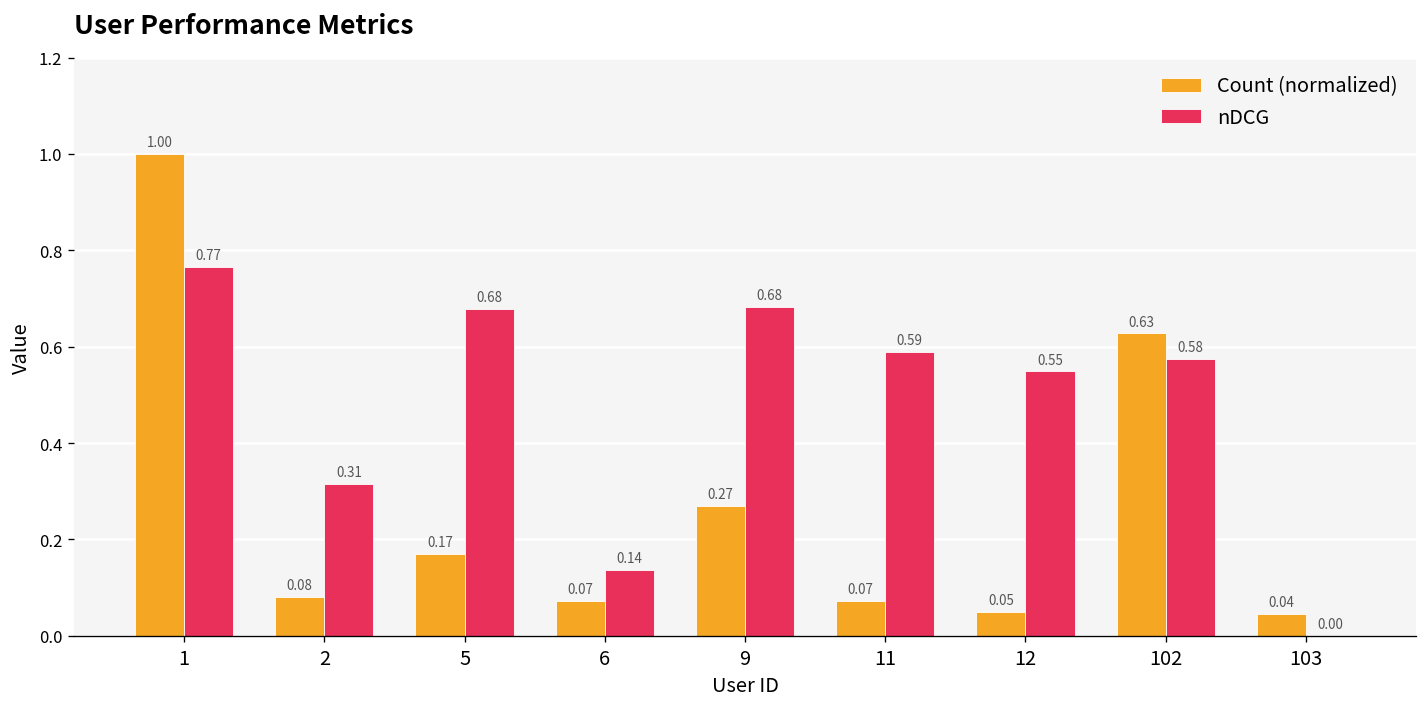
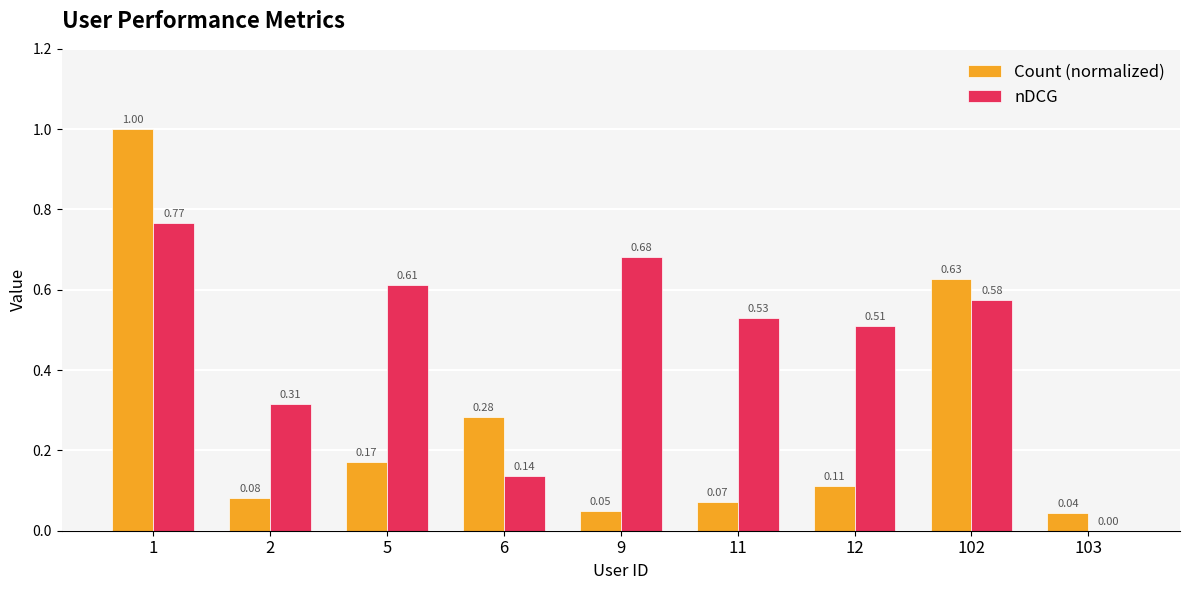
nDCG, 5: 0.68 -> 0.61
Count (normalized), 6: 0.07 -> 0.28
Count (normalized), 9: 0.27 -> 0.05
nDCG, 11: 0.59 -> 0.53
Count (normalized), 12: 0.05 -> 0.11
nDCG, 12: 0.55 -> 0.51
